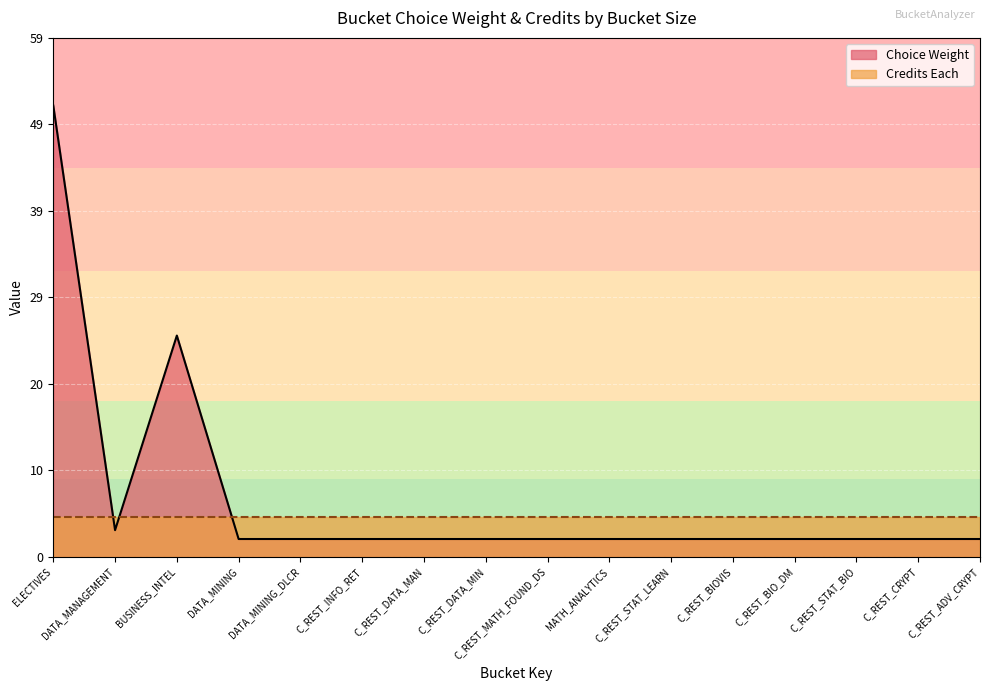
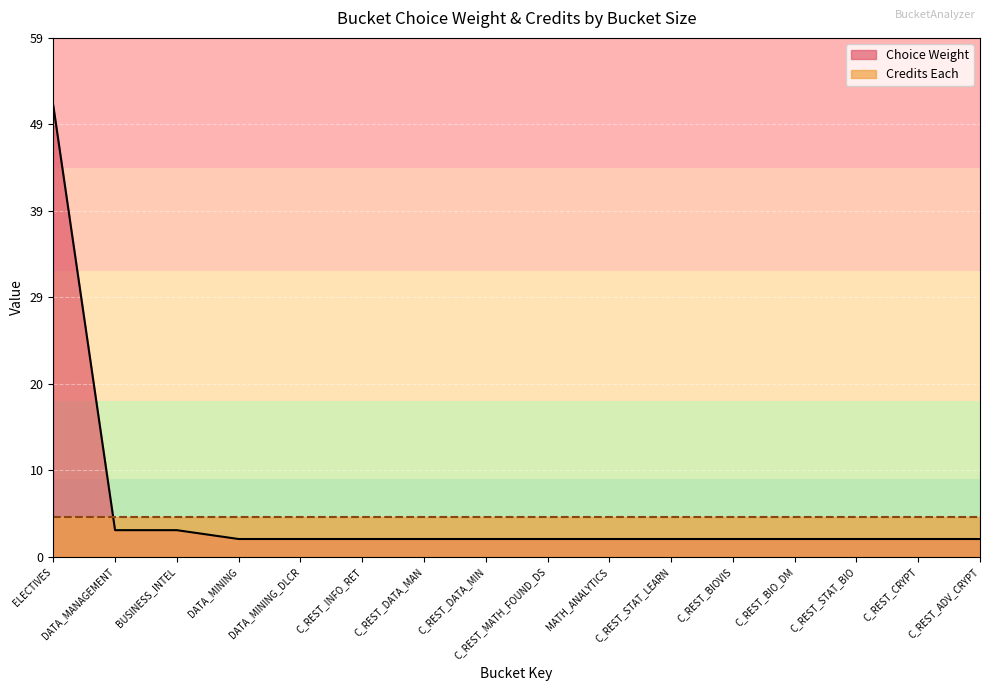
Choice Weight, BUSINESS_INTEL: 25 -> 3
